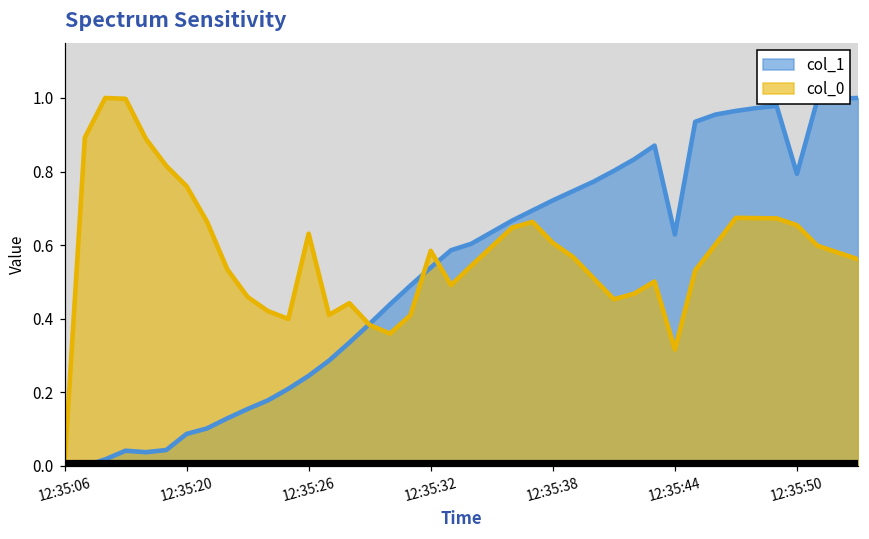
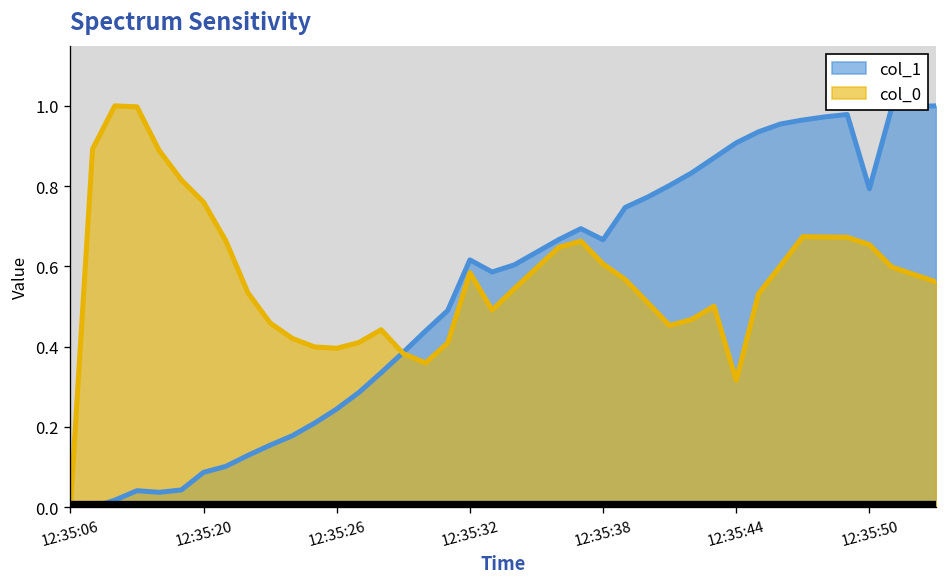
col_0, 12:35:26: 0.63 -> 0.40
col_1, 12:35:32: 0.54 -> 0.62
col_1, 12:35:38: 0.72 -> 0.67
col_1, 12:35:44: 0.63 -> 0.91
